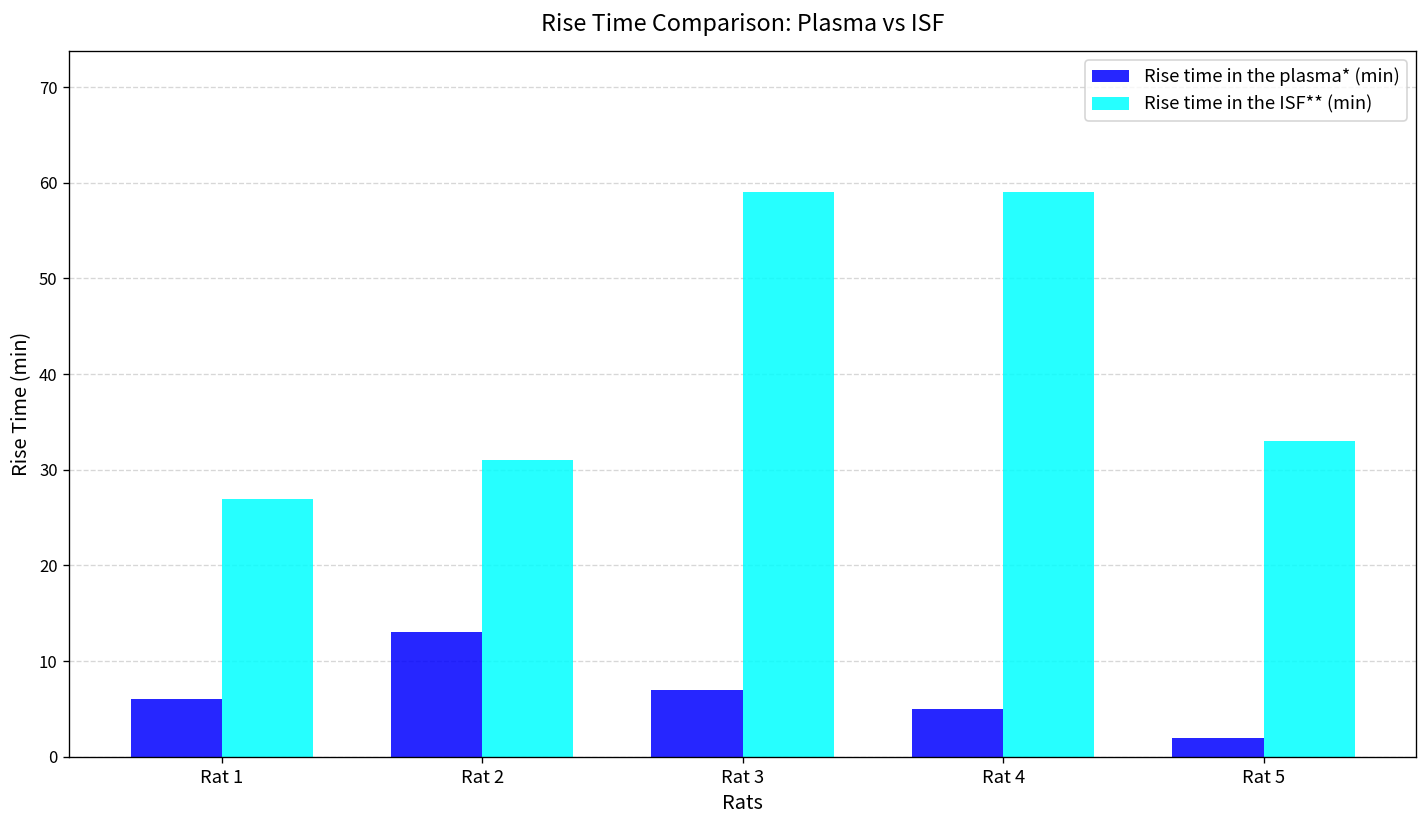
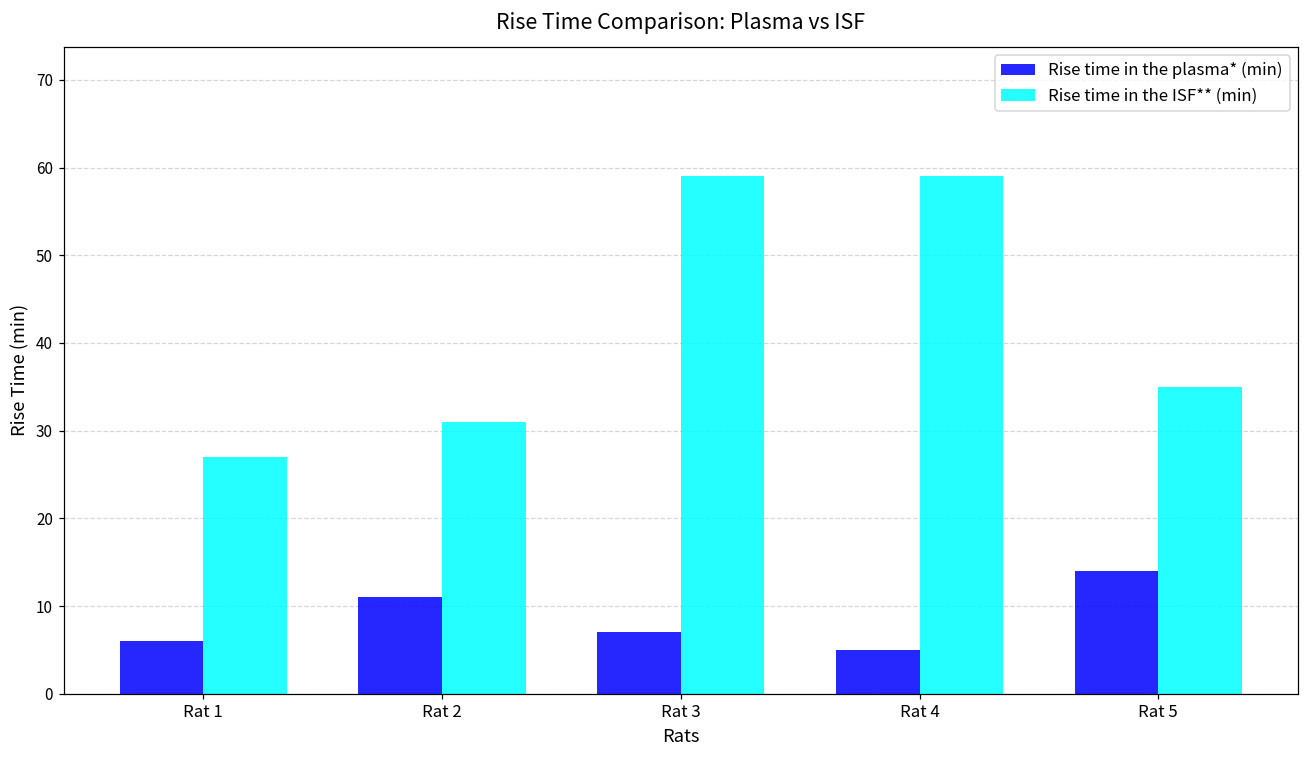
Rise time in the plasma* (min), Rat 2: 13 -> 11
Rise time in the plasma* (min), Rat 5: 2 -> 14
Rise time in the ISF** (min), Rat 5: 33 -> 35
